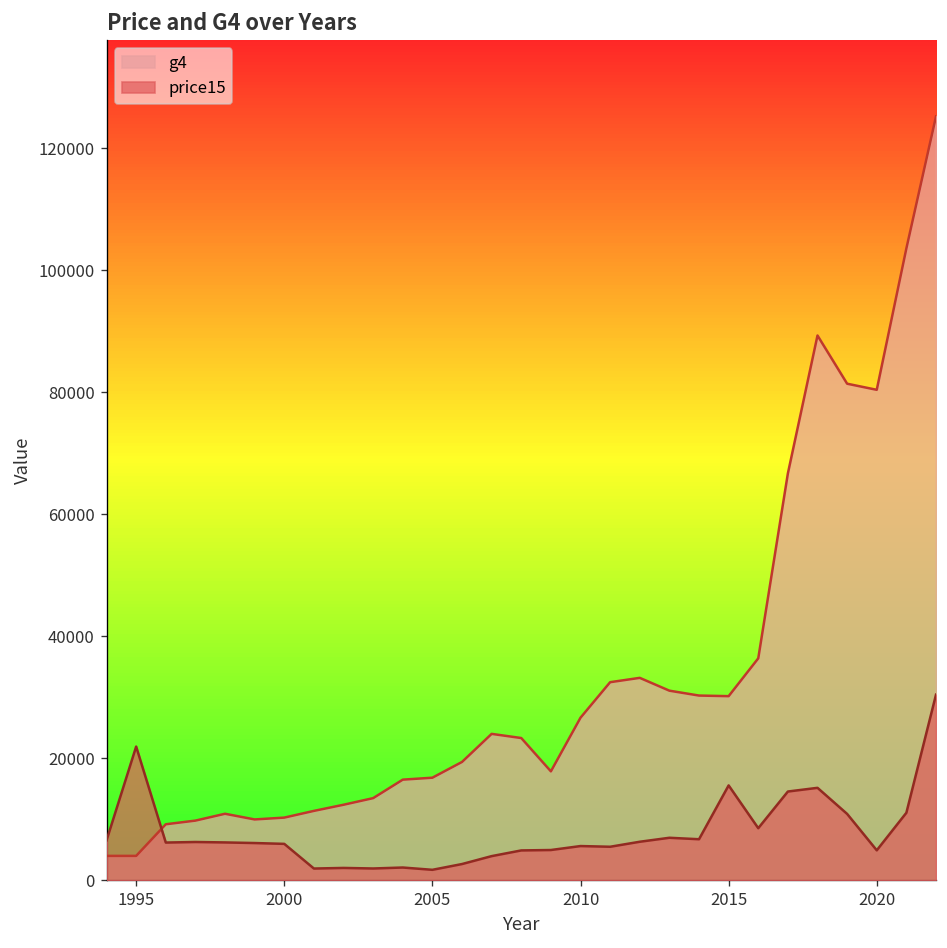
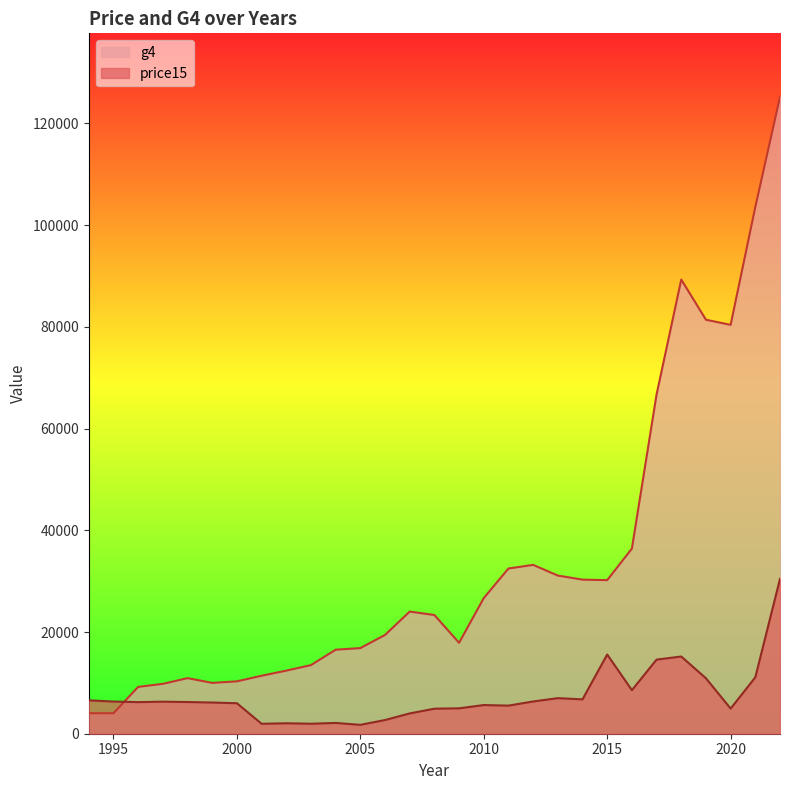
price15, 1995: 22000 -> 6000
